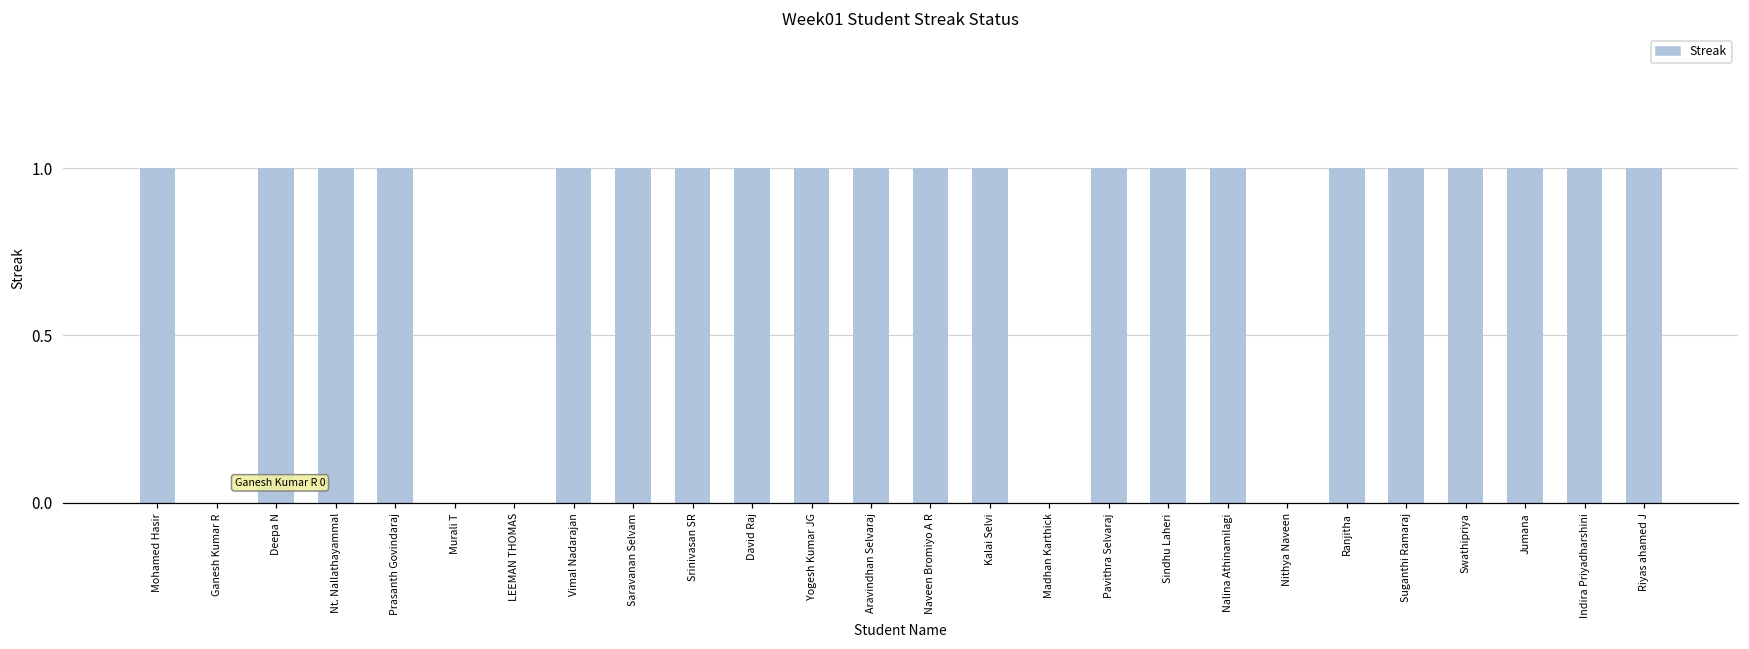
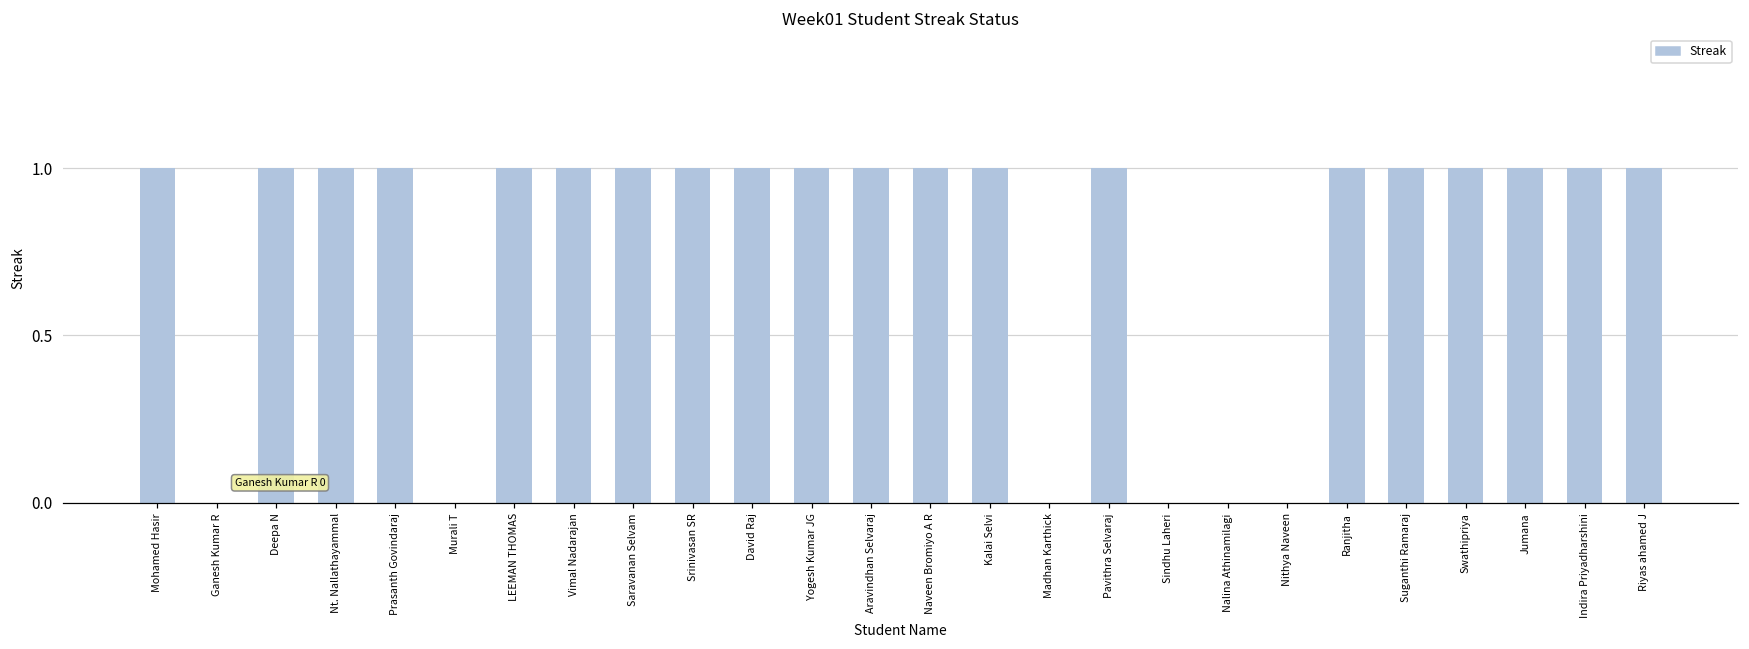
LEEMAN THOMAS: 0 -> 1
Sindhu Laheri: 1 -> 0
Nalina Athinamilagi: 1 -> 0
